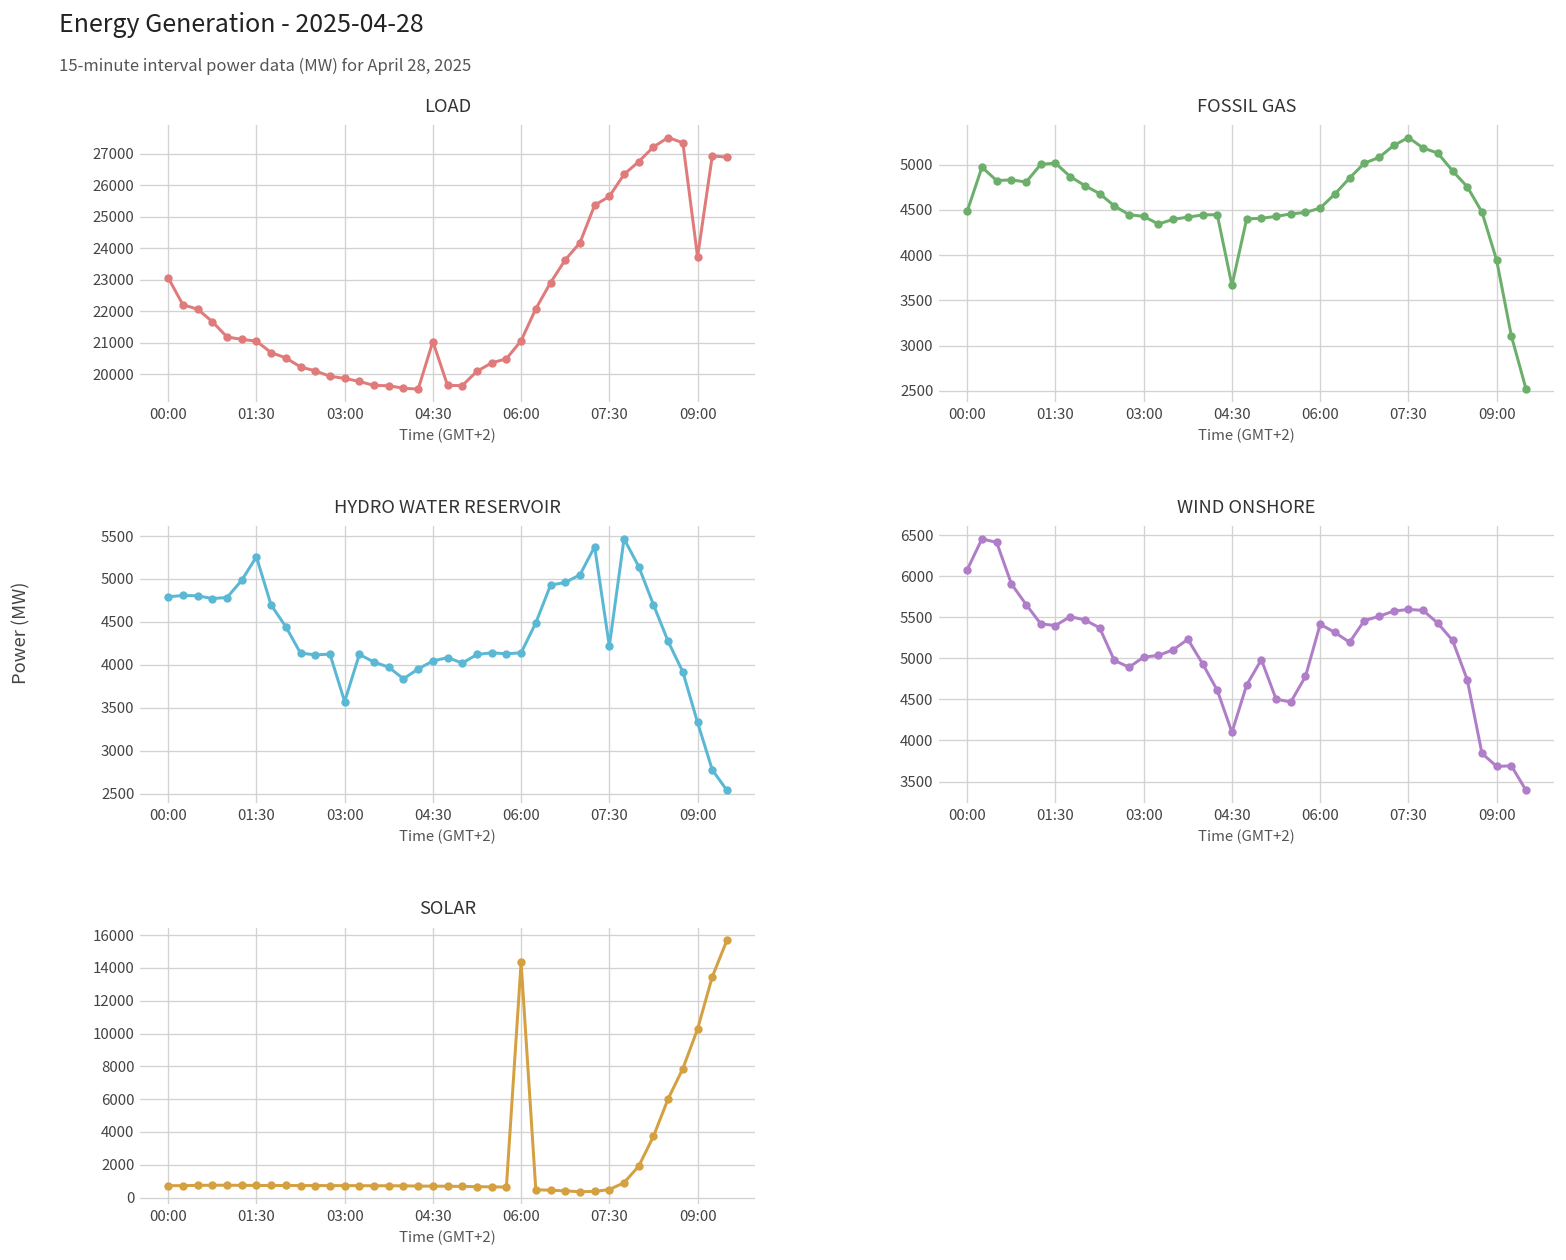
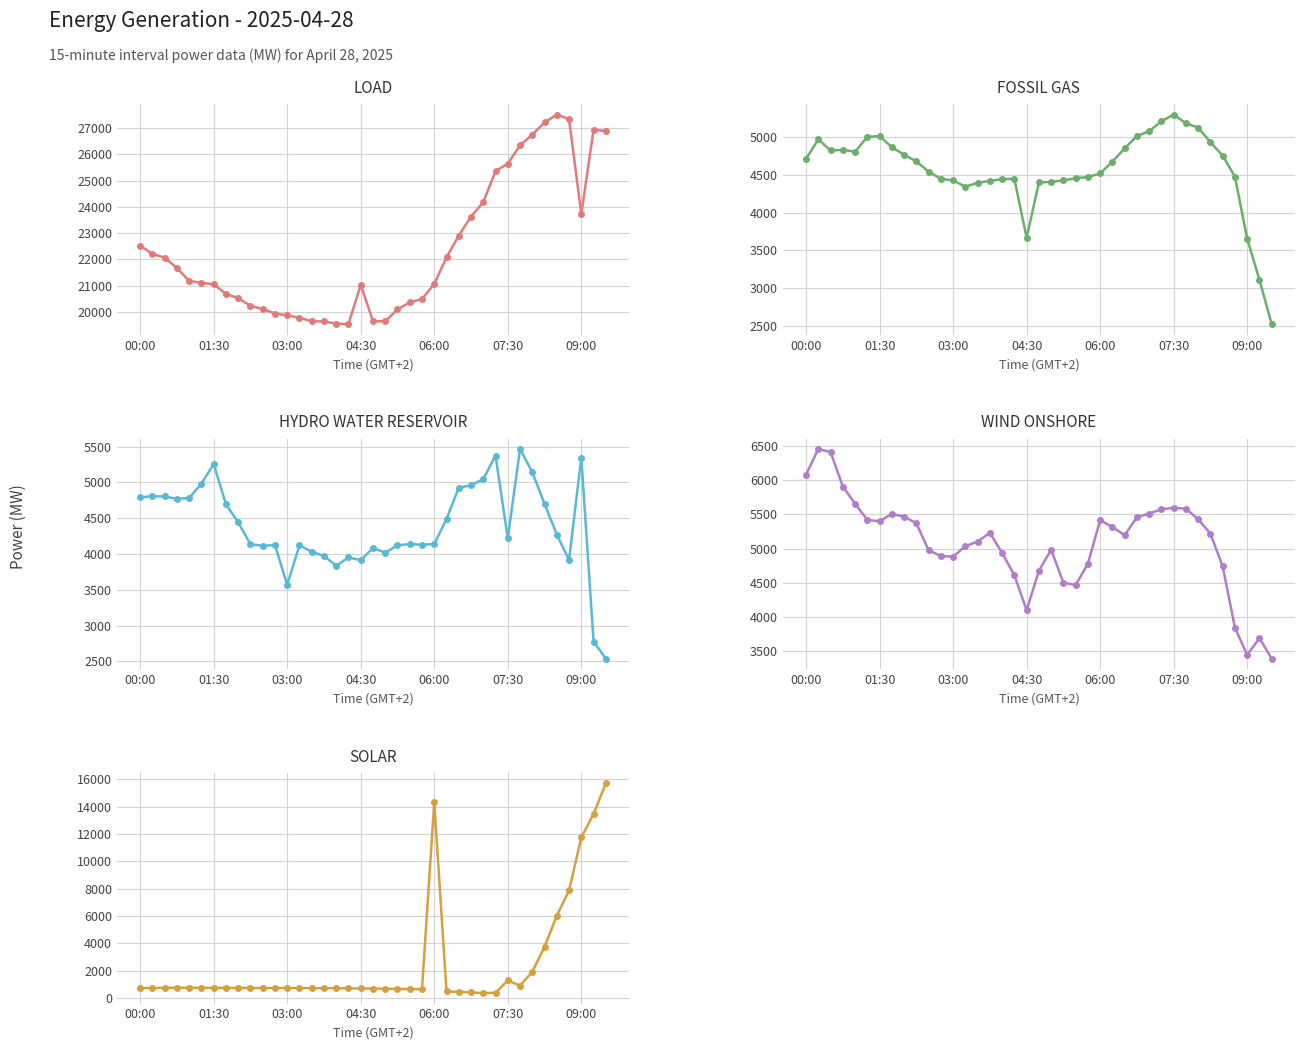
LOAD, 00:00: 23100 -> 22500
FOSSIL GAS, 00:00: 4500 -> 4700
FOSSIL GAS, 09:00: 3900 -> 3700
HYDRO WATER RESERVOIR, 04:30: 4000 -> 3900
HYDRO WATER RESERVOIR, 09:00: 3300 -> 5300
WIND ONSHORE, 03:00: 5000 -> 4900
WIND ONSHORE, 09:00: 3700 -> 3400
SOLAR, 07:30: 500 -> 1300
SOLAR, 09:00: 10300 -> 11700
